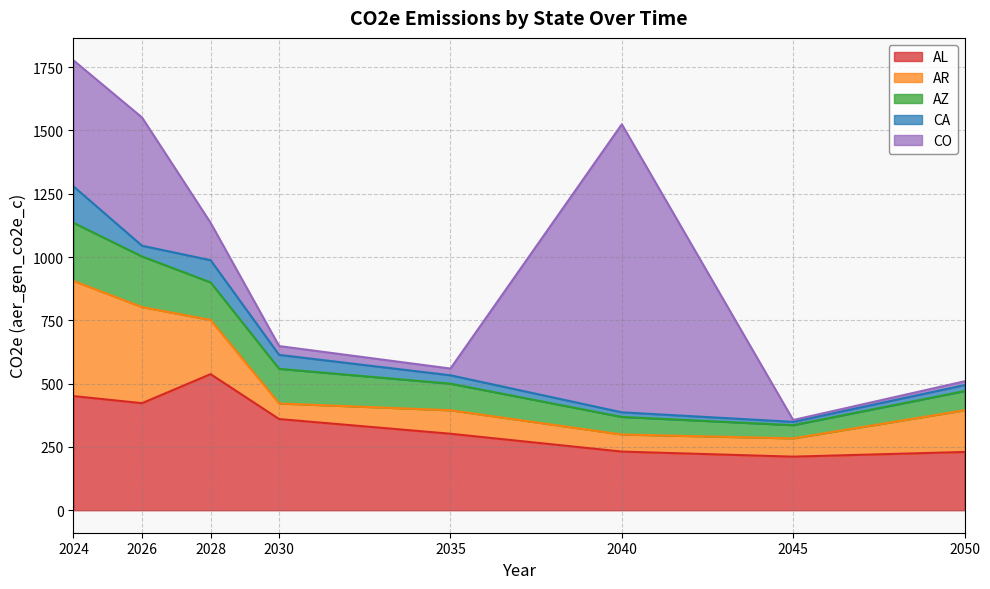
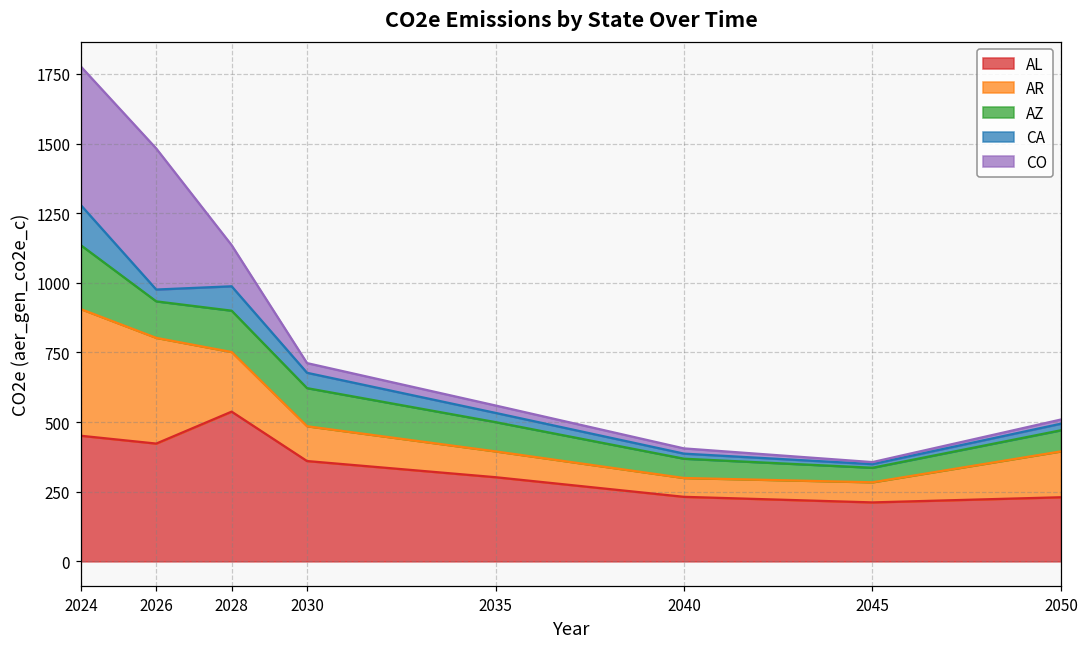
AZ, 2026: 200 -> 130
AR, 2030: 60 -> 130
CO, 2040: 1140 -> 20
